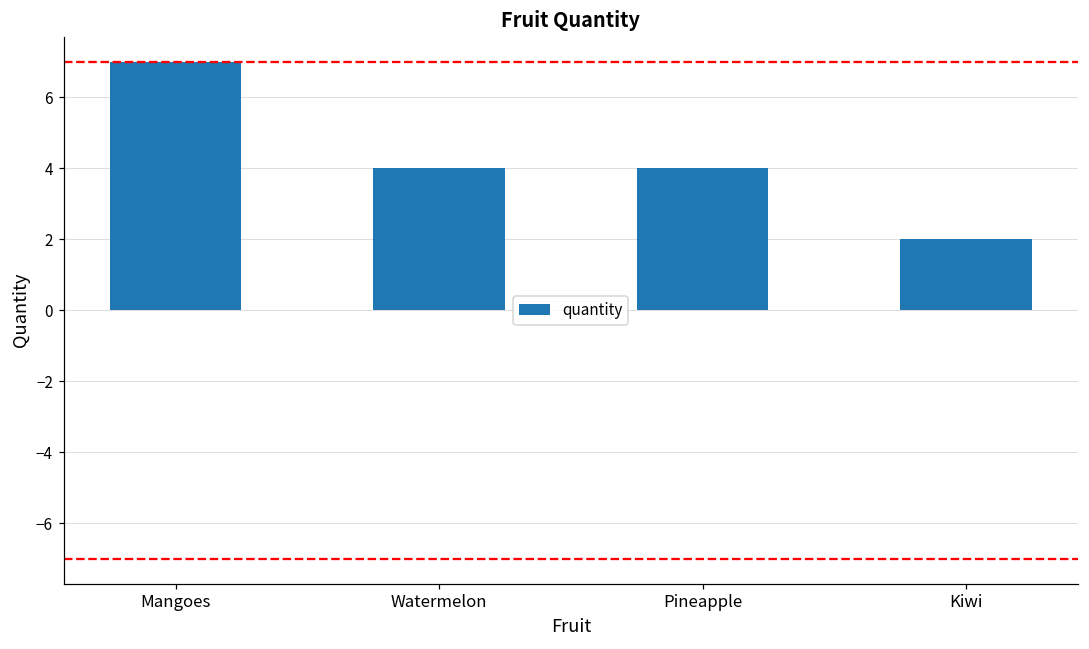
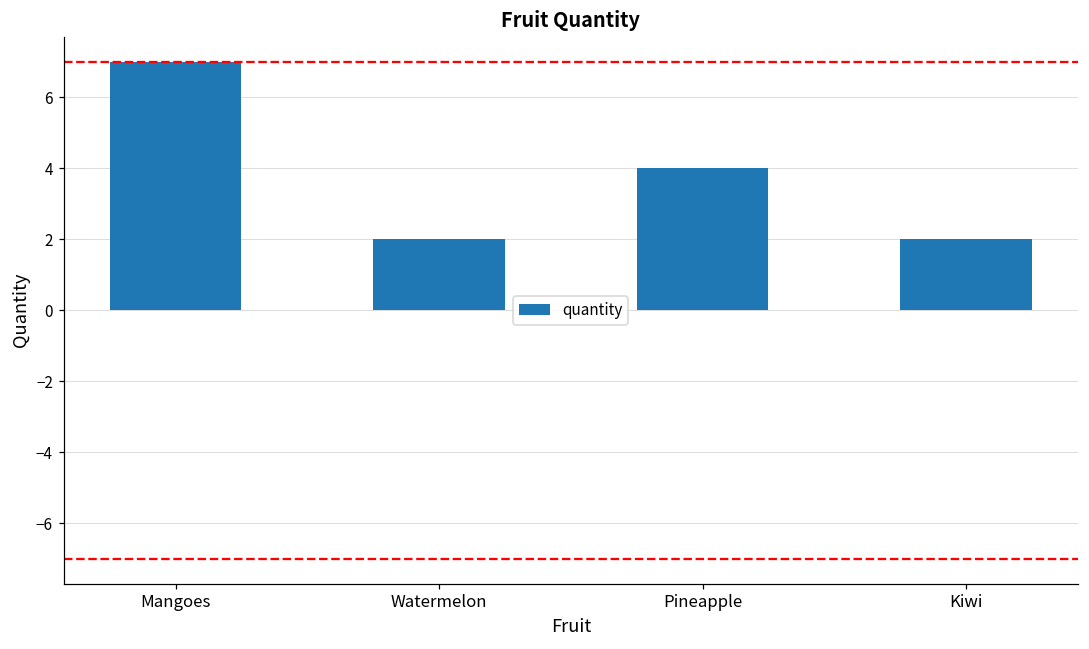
Watermelon: 4 -> 2
